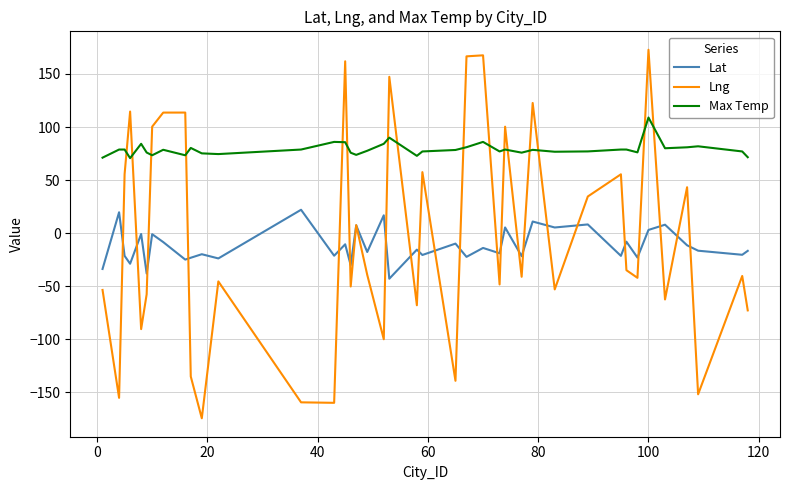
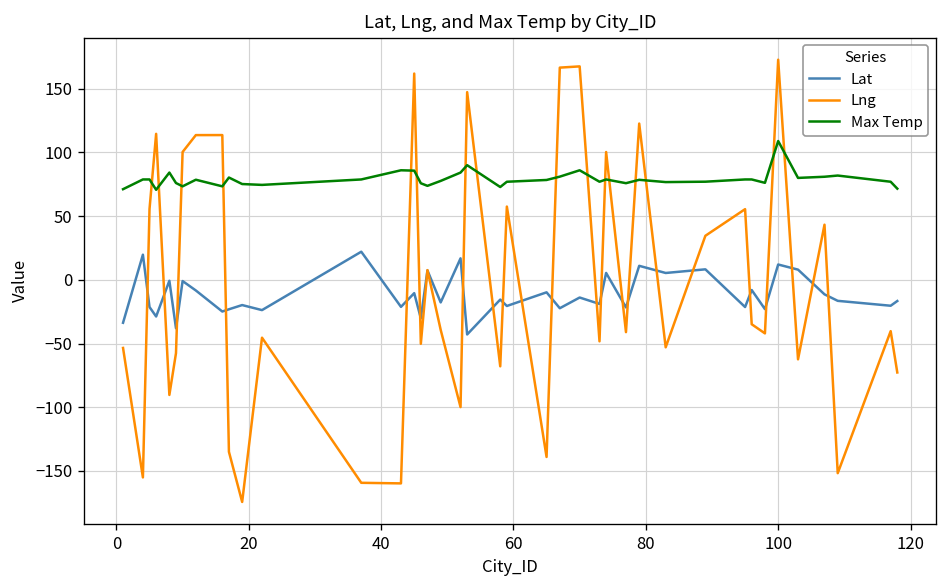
Lat, 100: 3 -> 12
